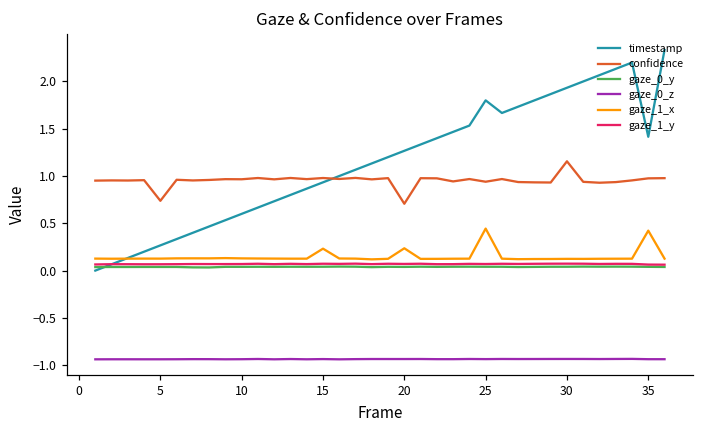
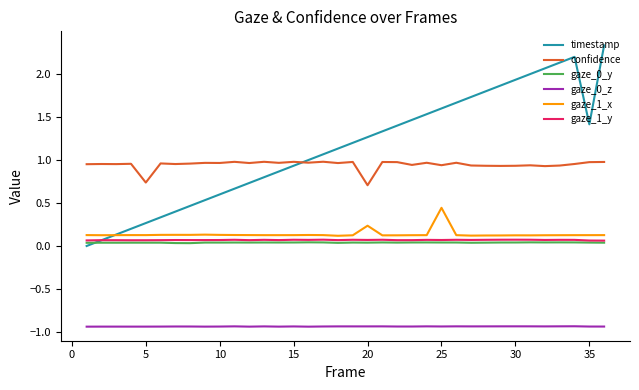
gaze_1_x, 15: 0.2 -> 0.1
timestamp, 25: 1.8 -> 1.6
confidence, 30: 1.2 -> 0.9
gaze_1_x, 35: 0.4 -> 0.1
